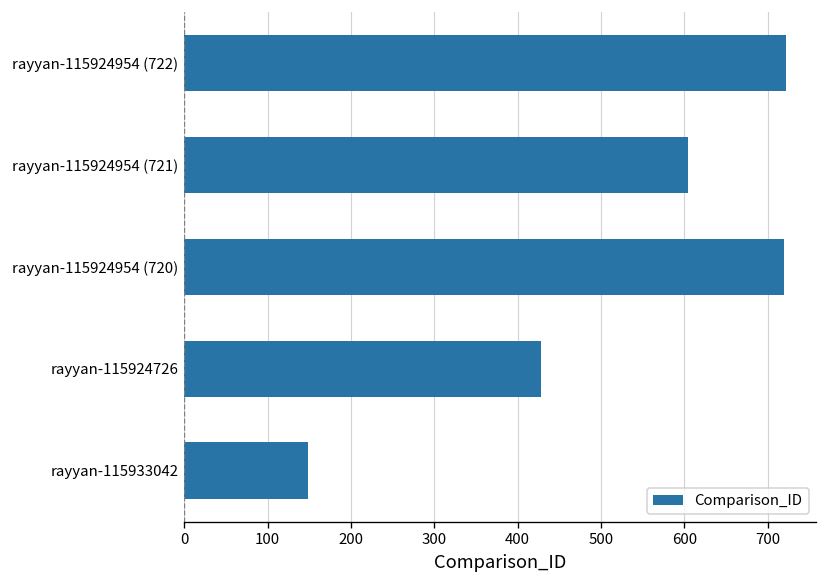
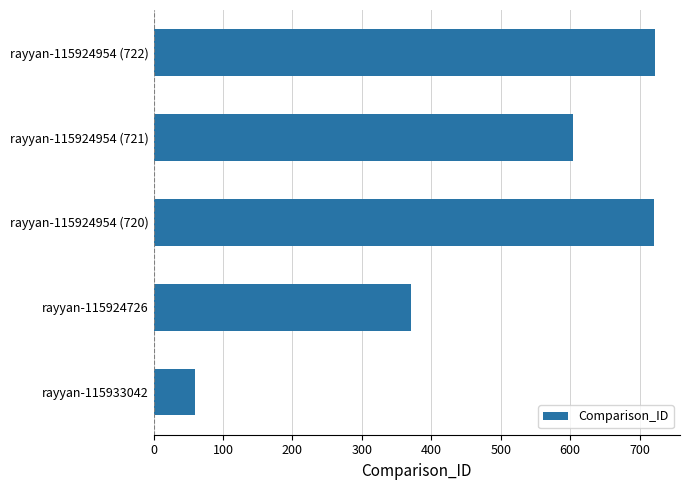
rayyan-115924726: 430 -> 370
rayyan-115933042: 150 -> 60
